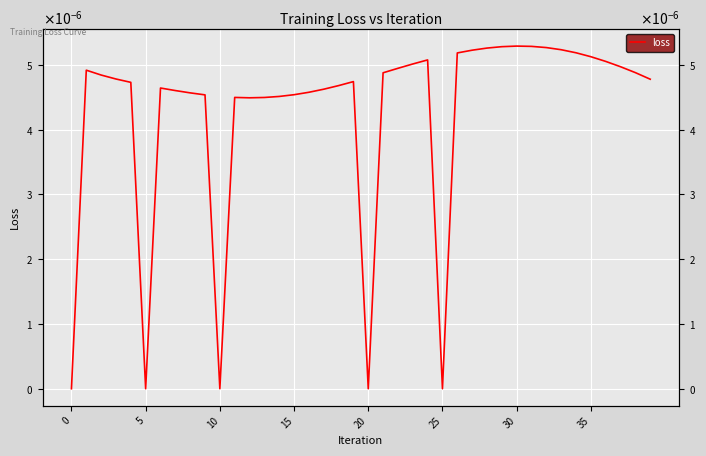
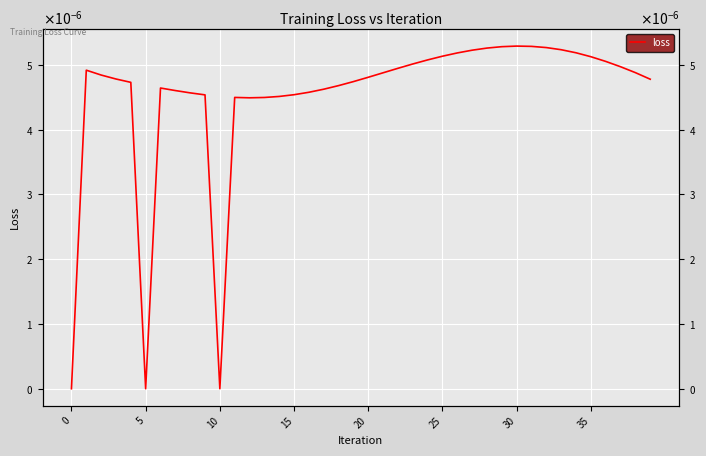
20: 0.000000 -> 0.000005
25: 0.00000 -> 0.00001
